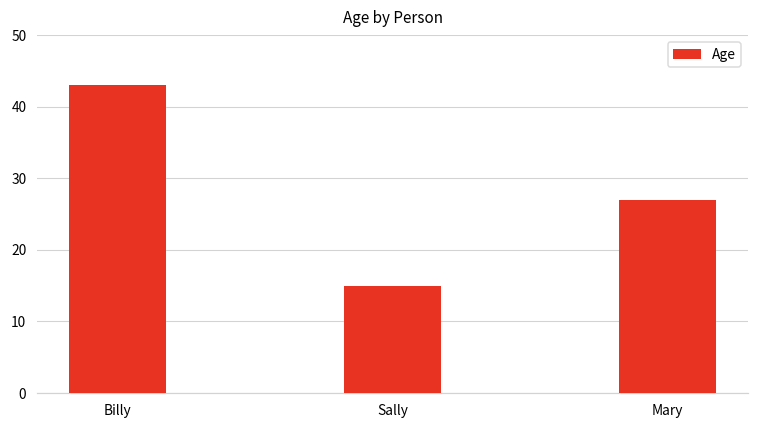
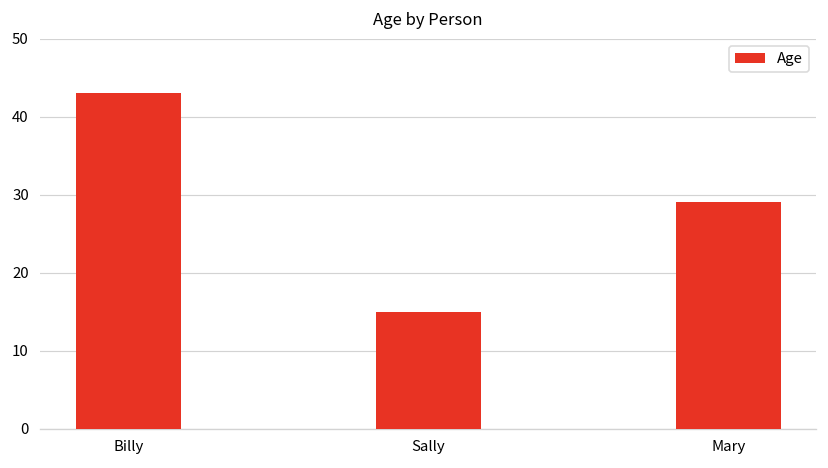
Mary: 27 -> 29
